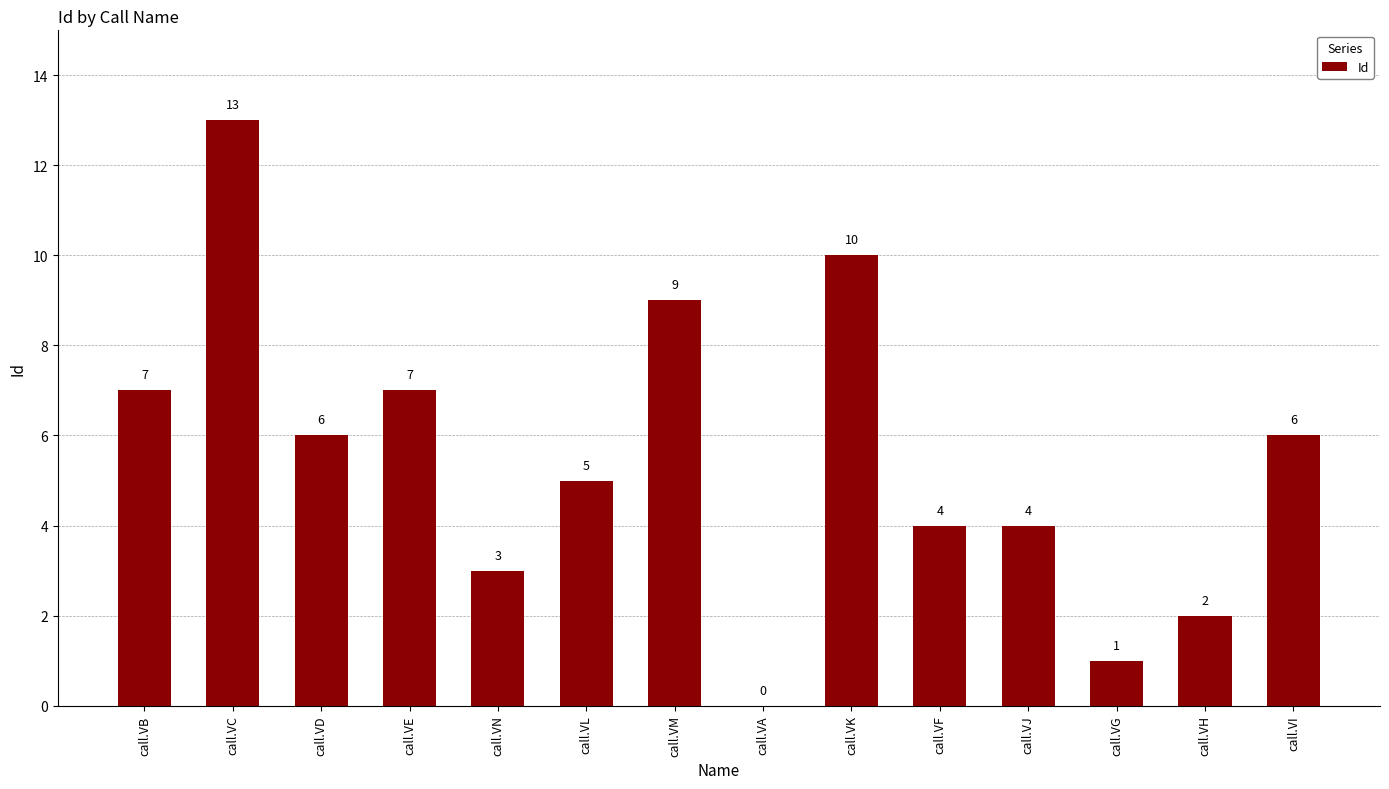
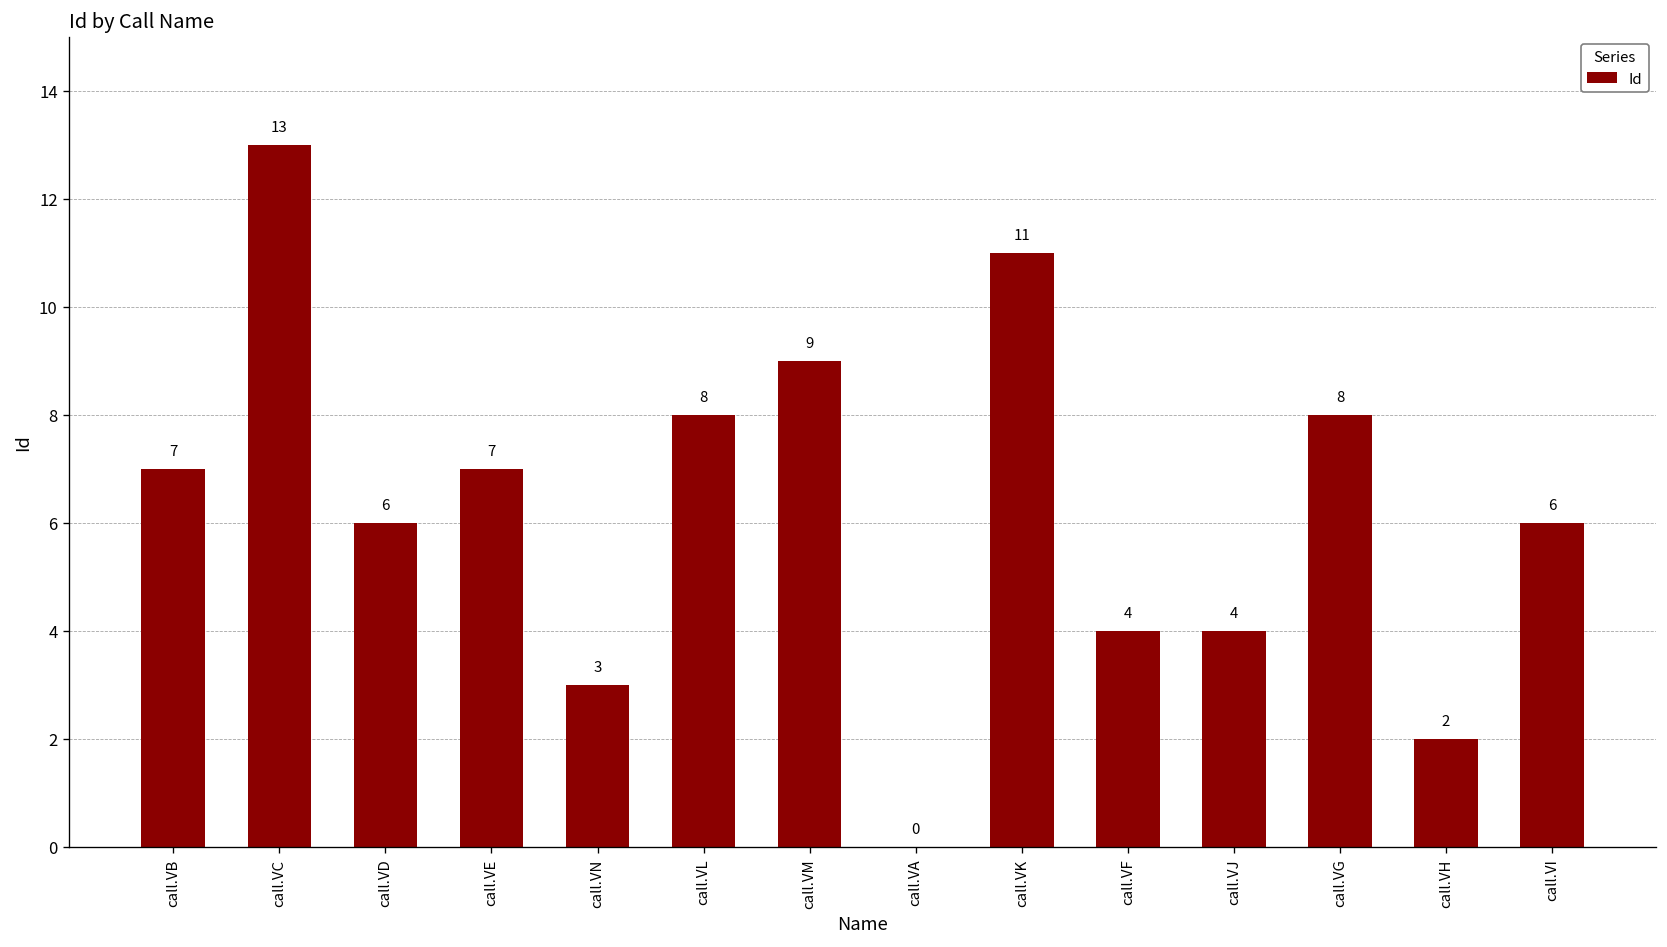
call.VL: 5 -> 8
call.VK: 10 -> 11
call.VG: 1 -> 8
